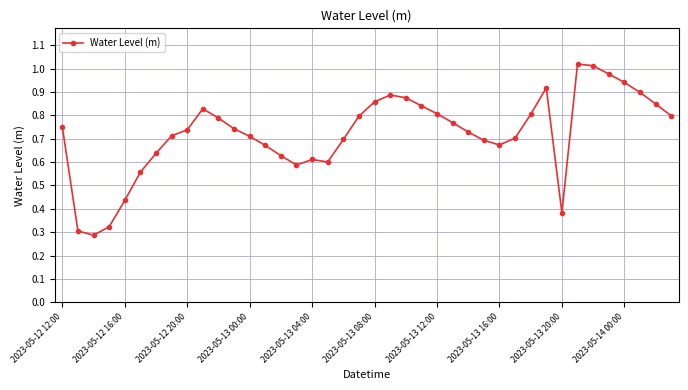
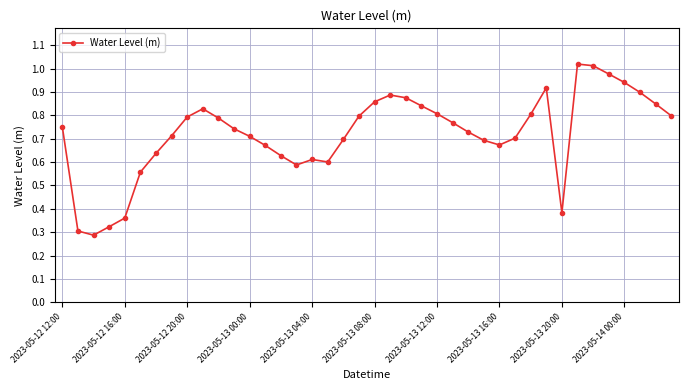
2023-05-12 16:00: 0.44 -> 0.36
2023-05-12 20:00: 0.74 -> 0.79
